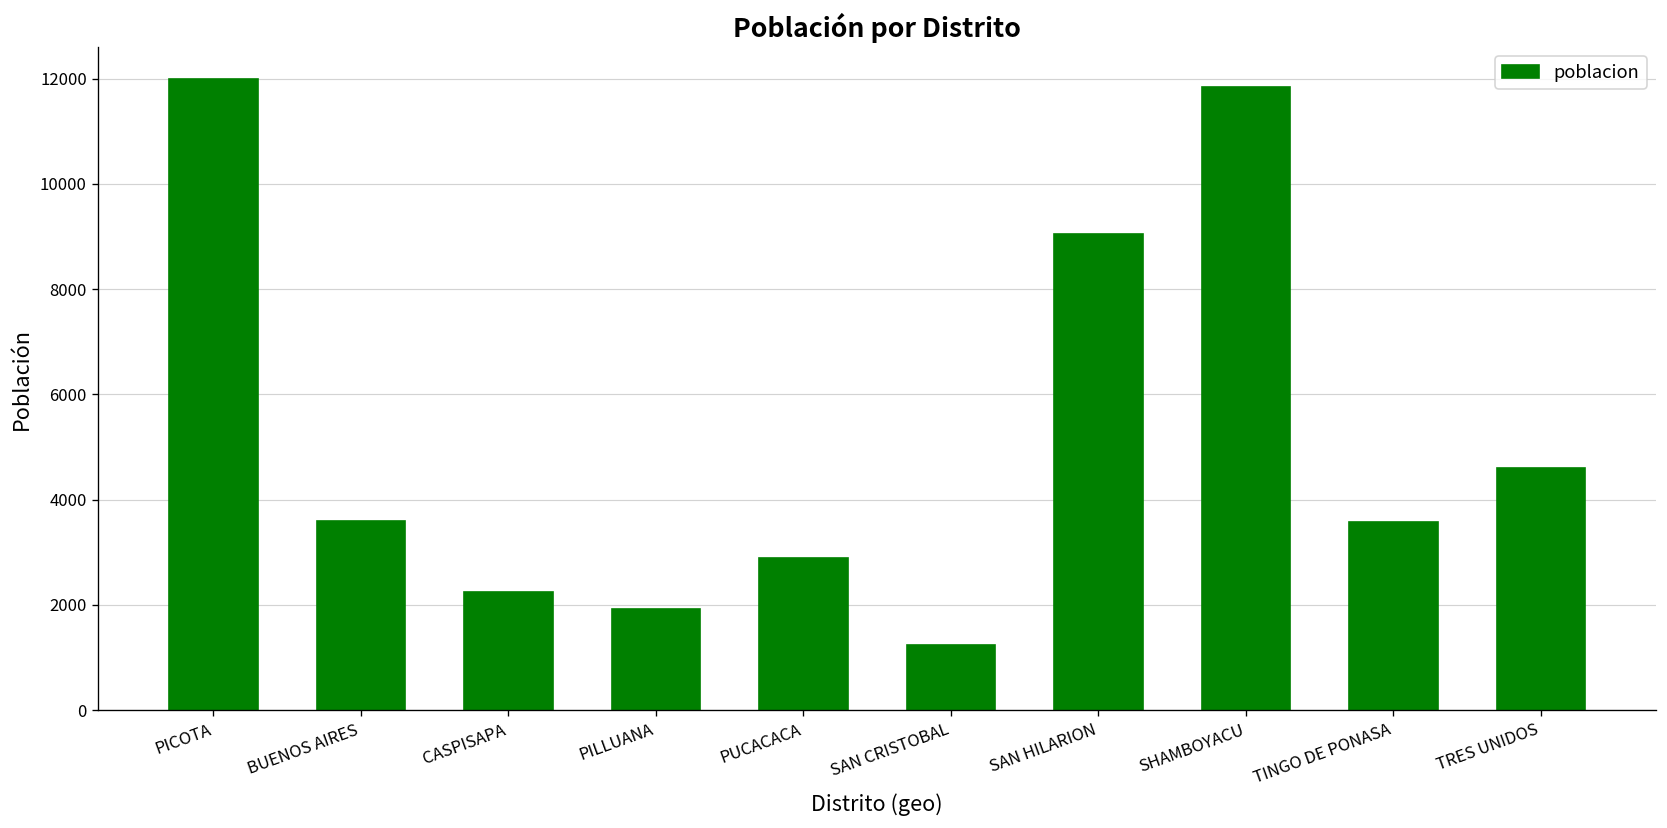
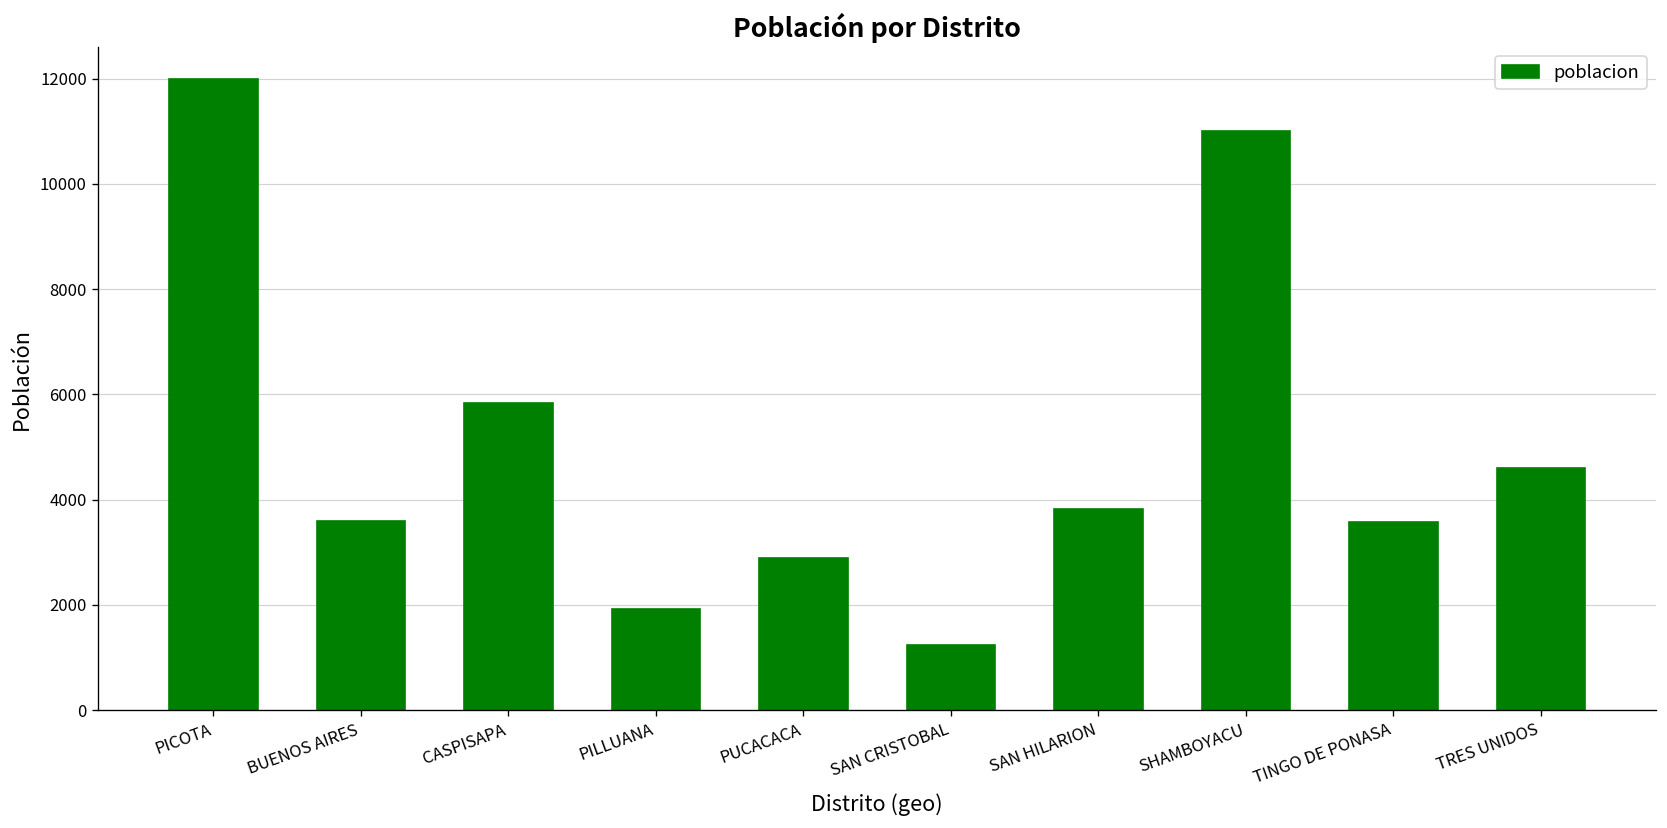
CASPISAPA: 2200 -> 5800
SAN HILARION: 9000 -> 3800
SHAMBOYACU: 11800 -> 11000
